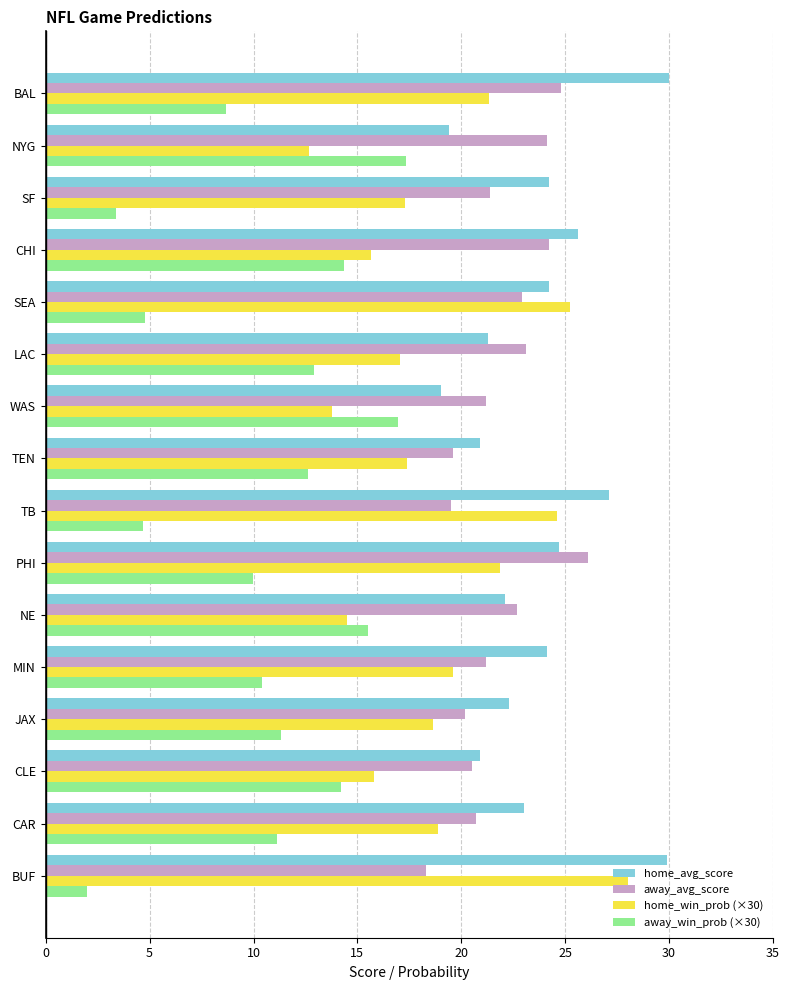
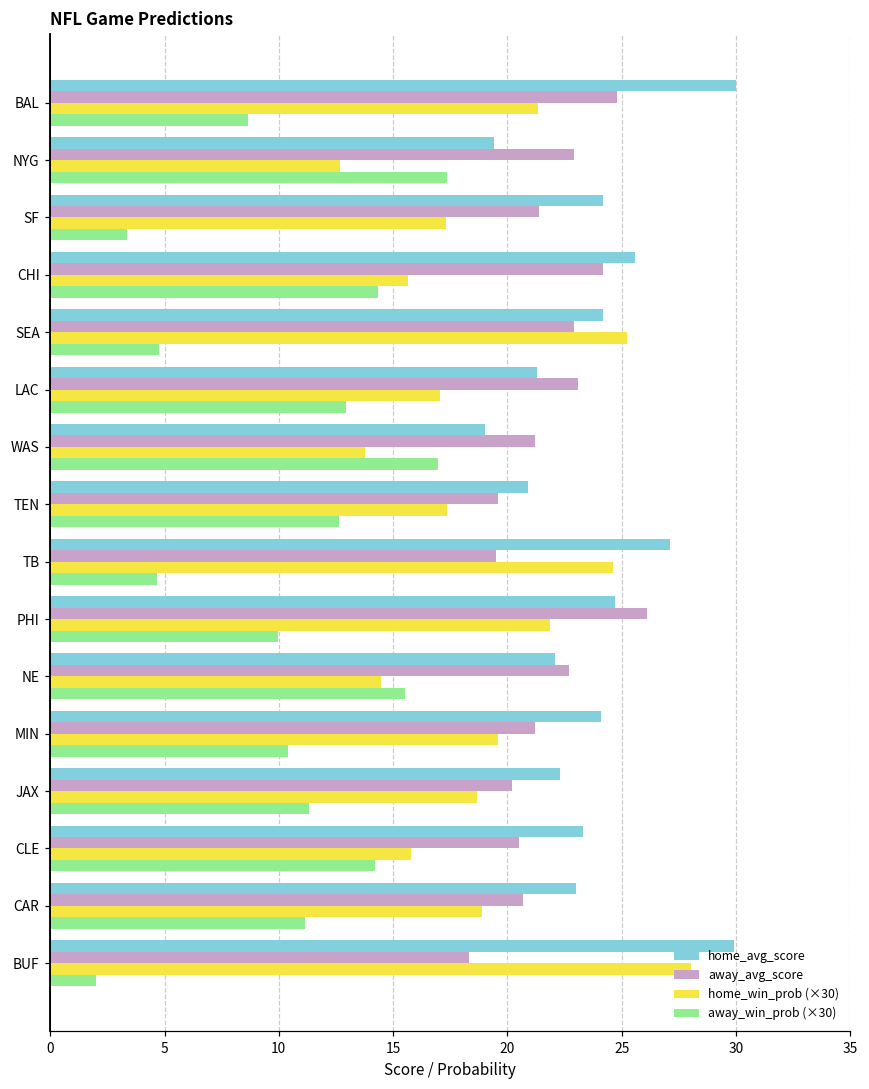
away_avg_score, NYG: 24.1 -> 22.9
home_avg_score, CLE: 20.9 -> 23.3
